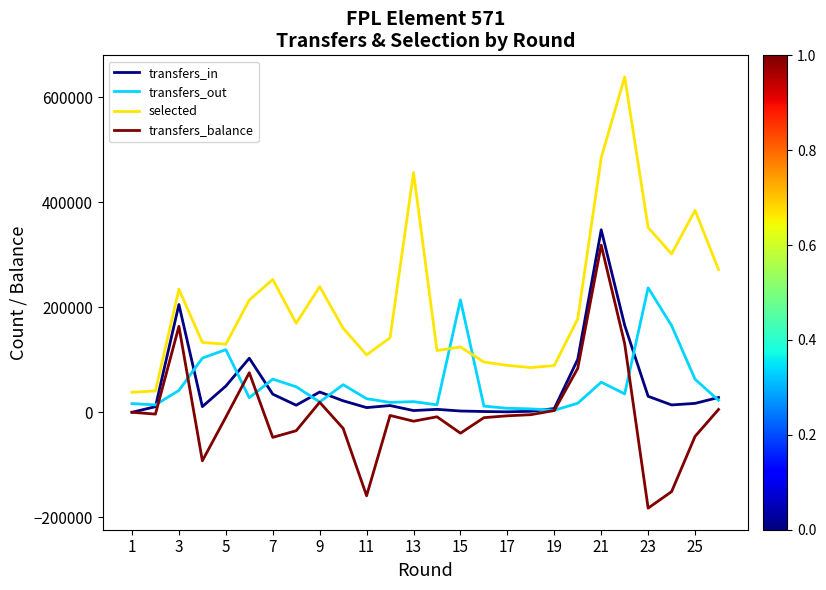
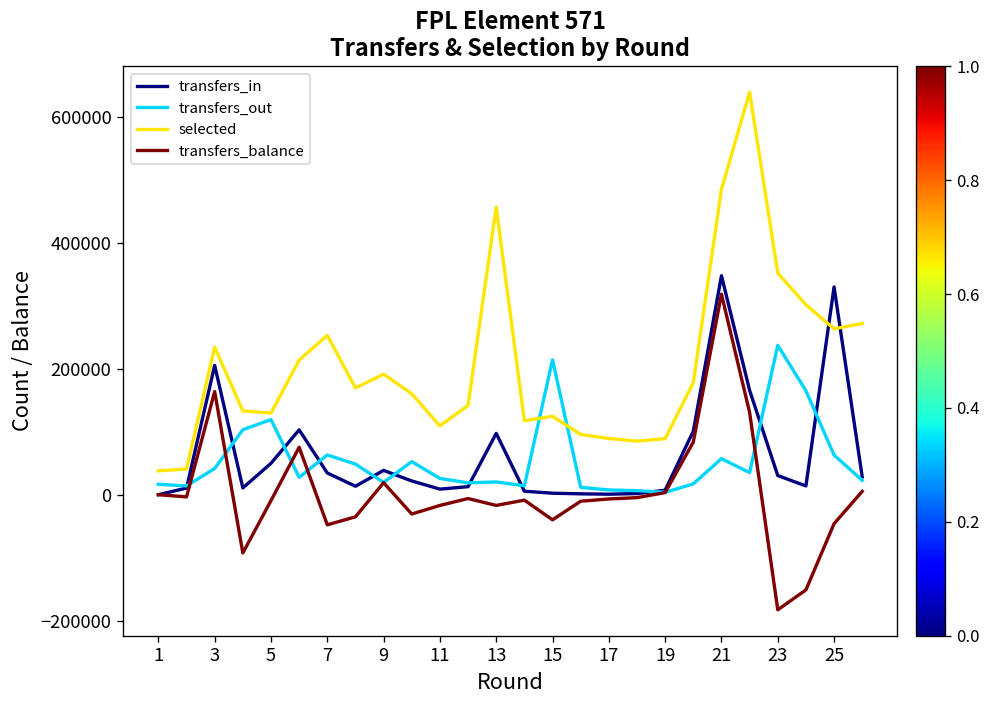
selected, 9: 240000 -> 190000
transfers_balance, 11: -160000 -> -20000
transfers_in, 13: 0 -> 100000
transfers_in, 25: 20000 -> 330000
selected, 25: 380000 -> 260000
